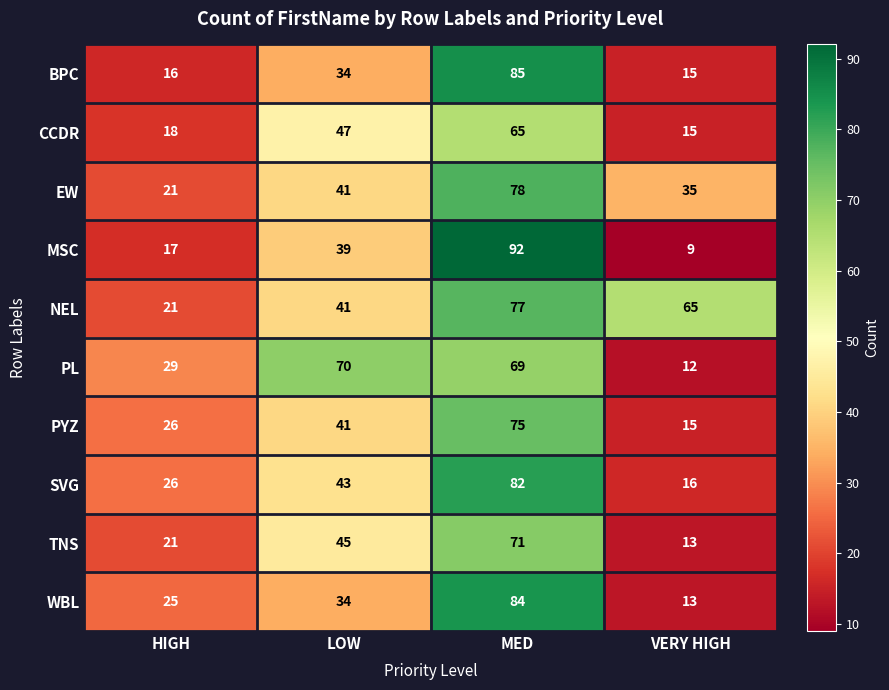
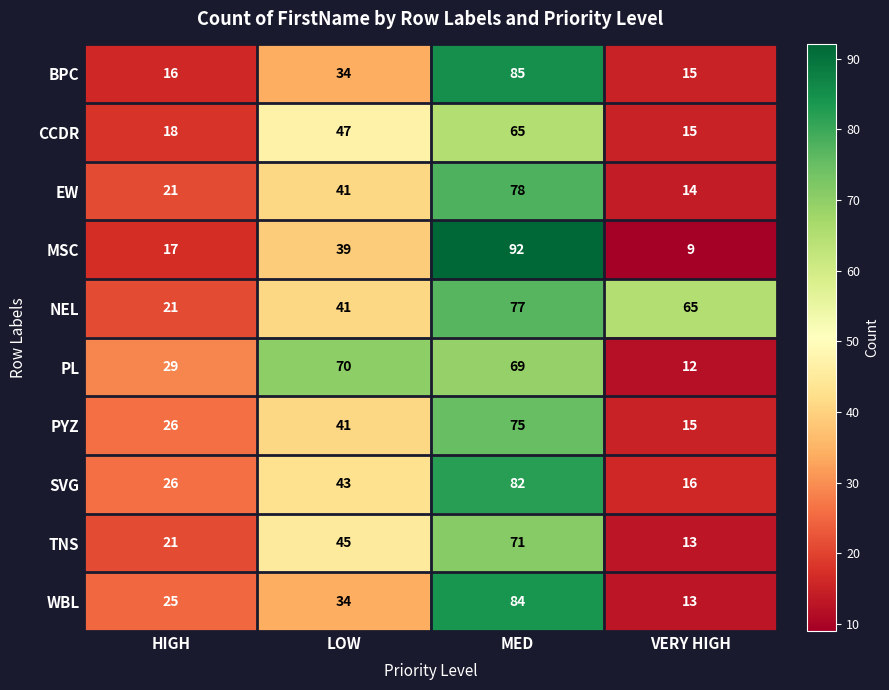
EW, VERY HIGH: 35 -> 14
